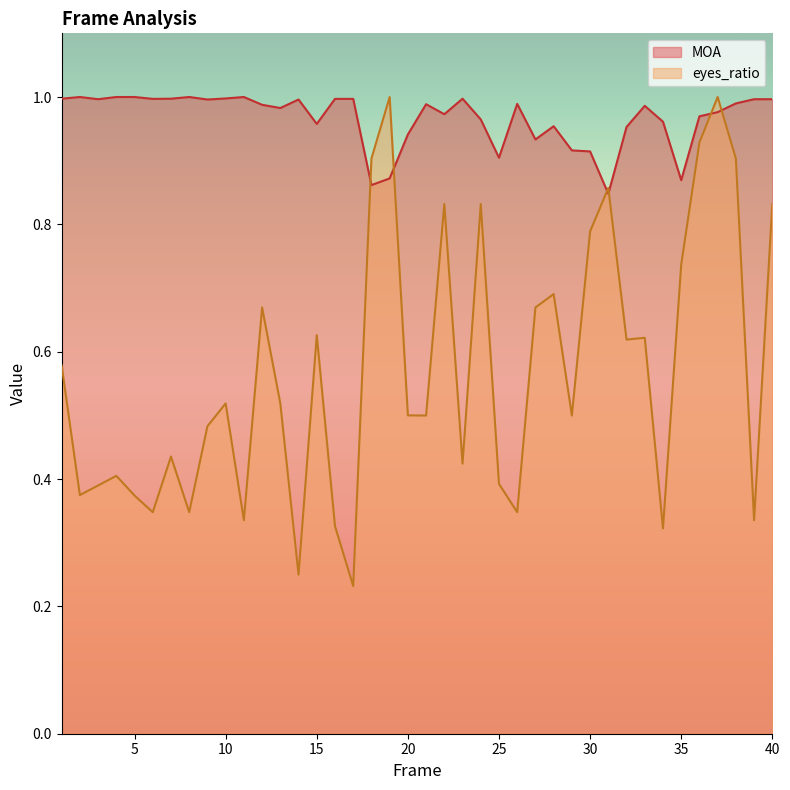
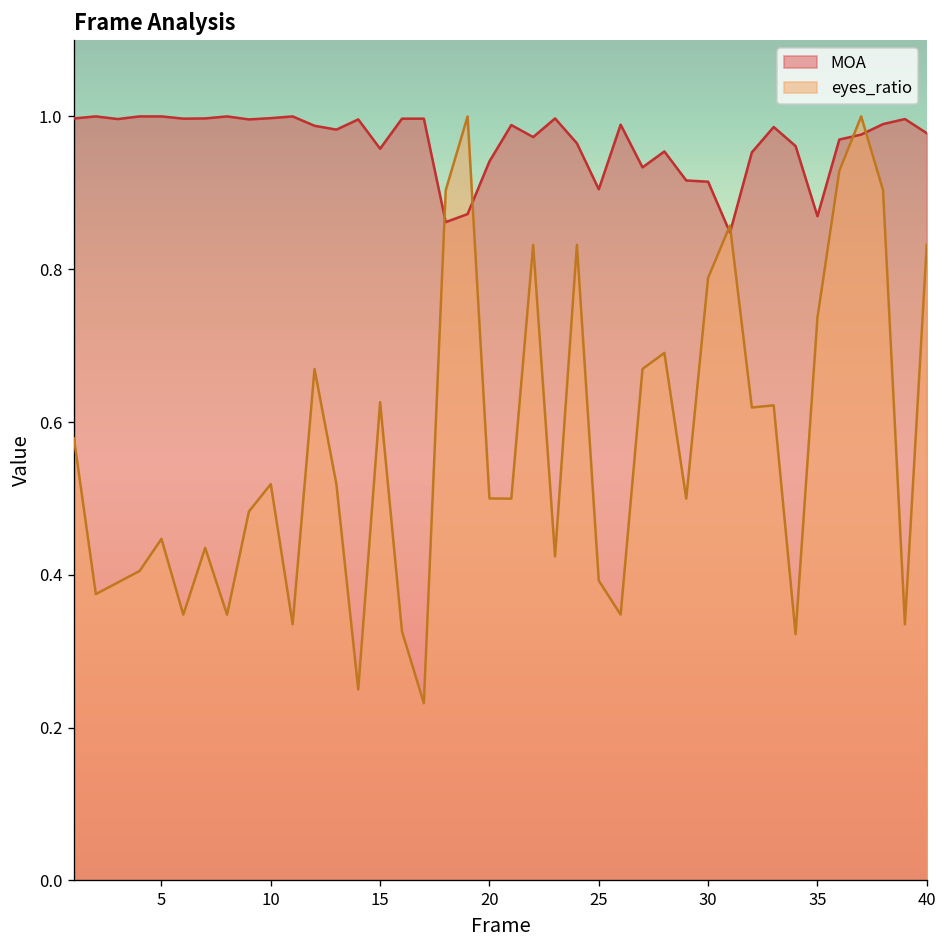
eyes_ratio, 5: 0.37 -> 0.45
MOA, 40: 1.00 -> 0.98
